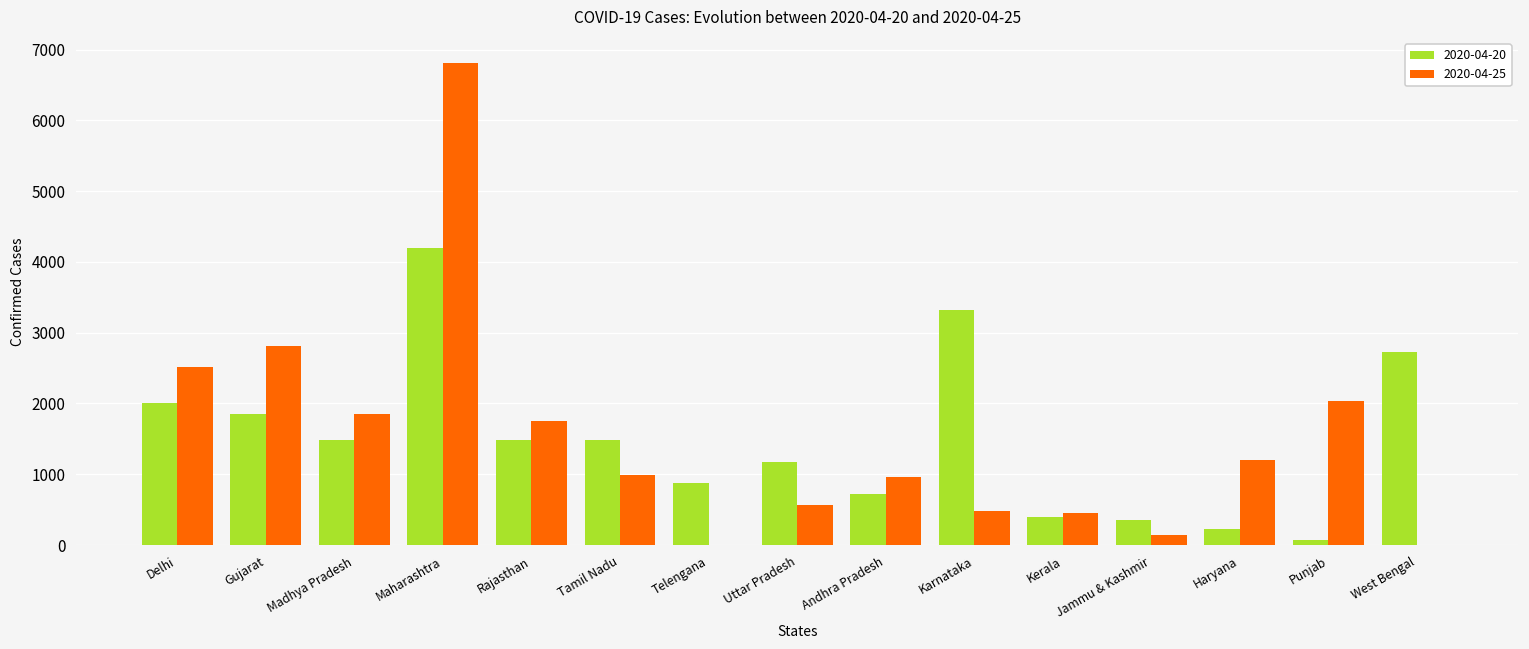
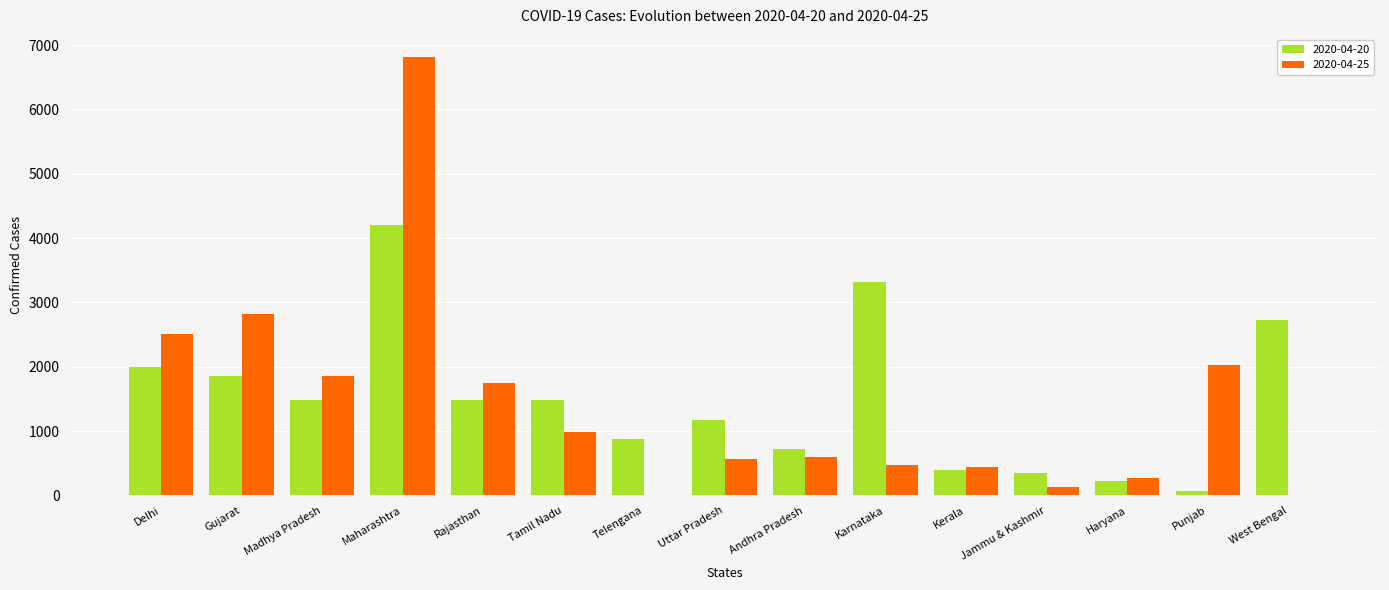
2020-04-25, Andhra Pradesh: 1000 -> 600
2020-04-25, Haryana: 1200 -> 300
